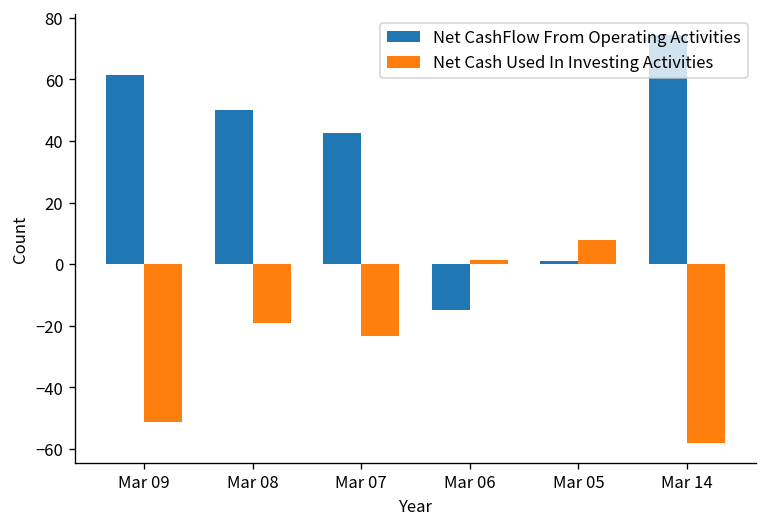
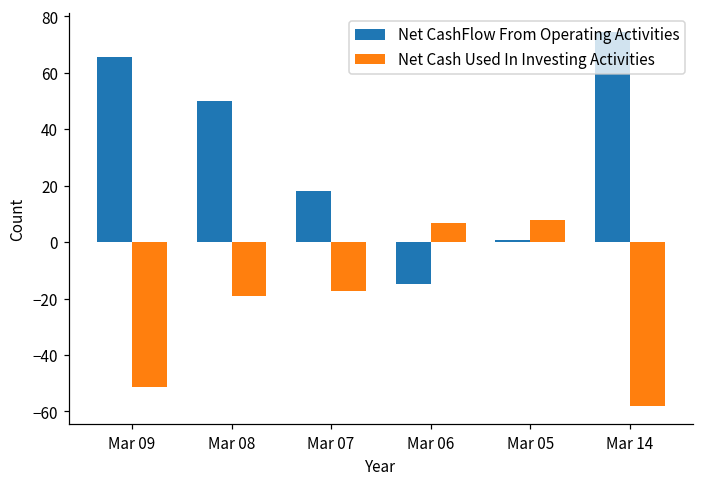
Net CashFlow From Operating Activities, Mar 09: 61 -> 66
Net CashFlow From Operating Activities, Mar 07: 43 -> 18
Net Cash Used In Investing Activities, Mar 07: -23 -> -17
Net Cash Used In Investing Activities, Mar 06: 1 -> 7
